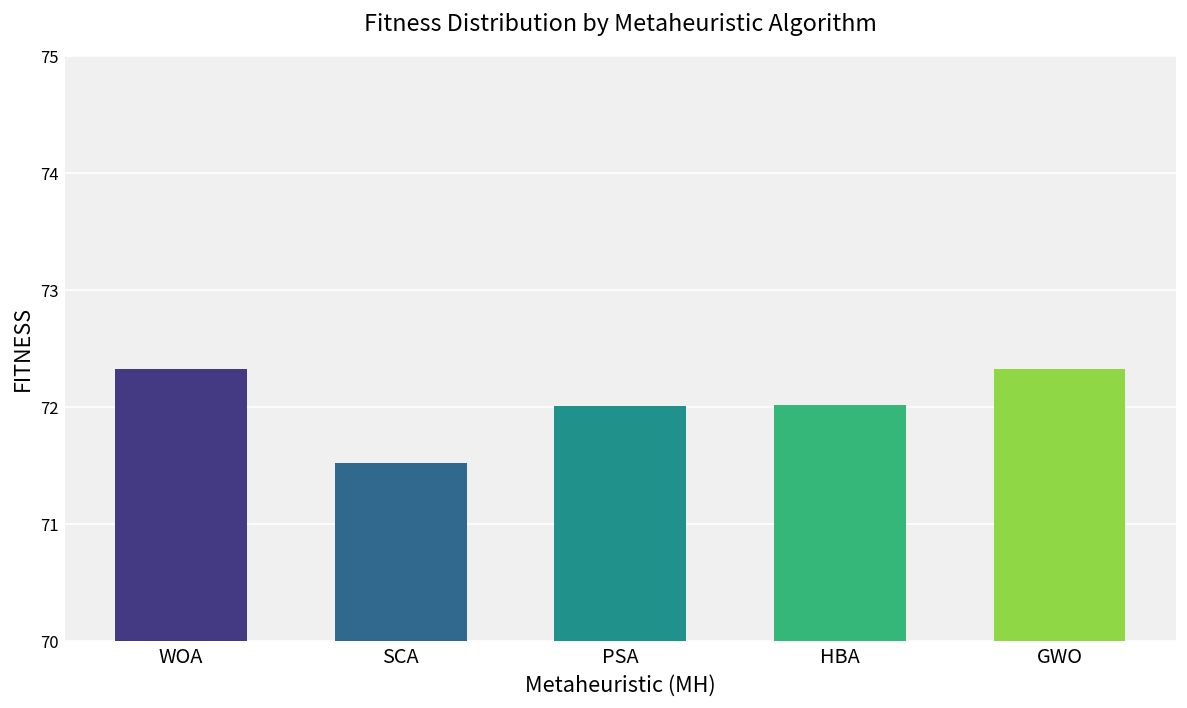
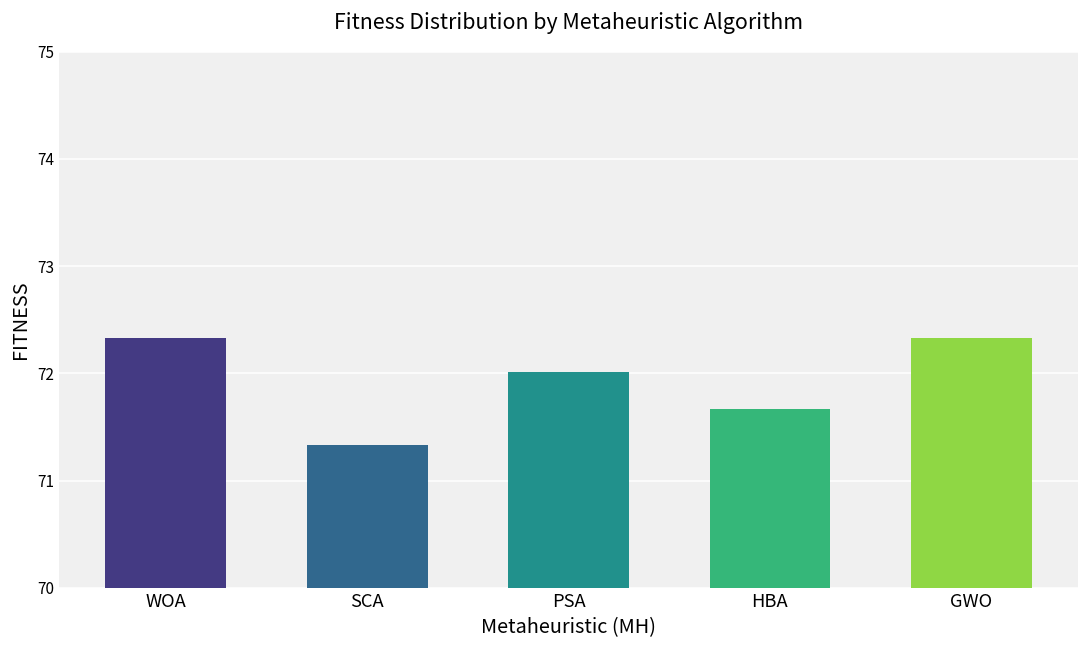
SCA: 71.5 -> 71.3
HBA: 72.0 -> 71.7
